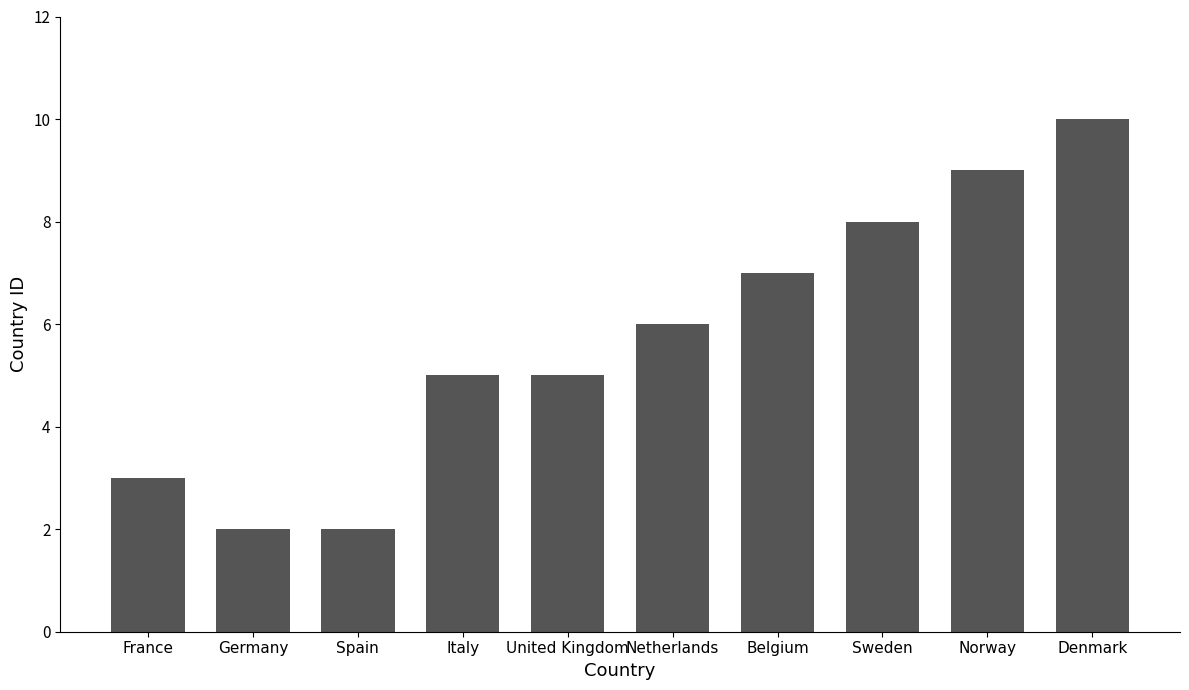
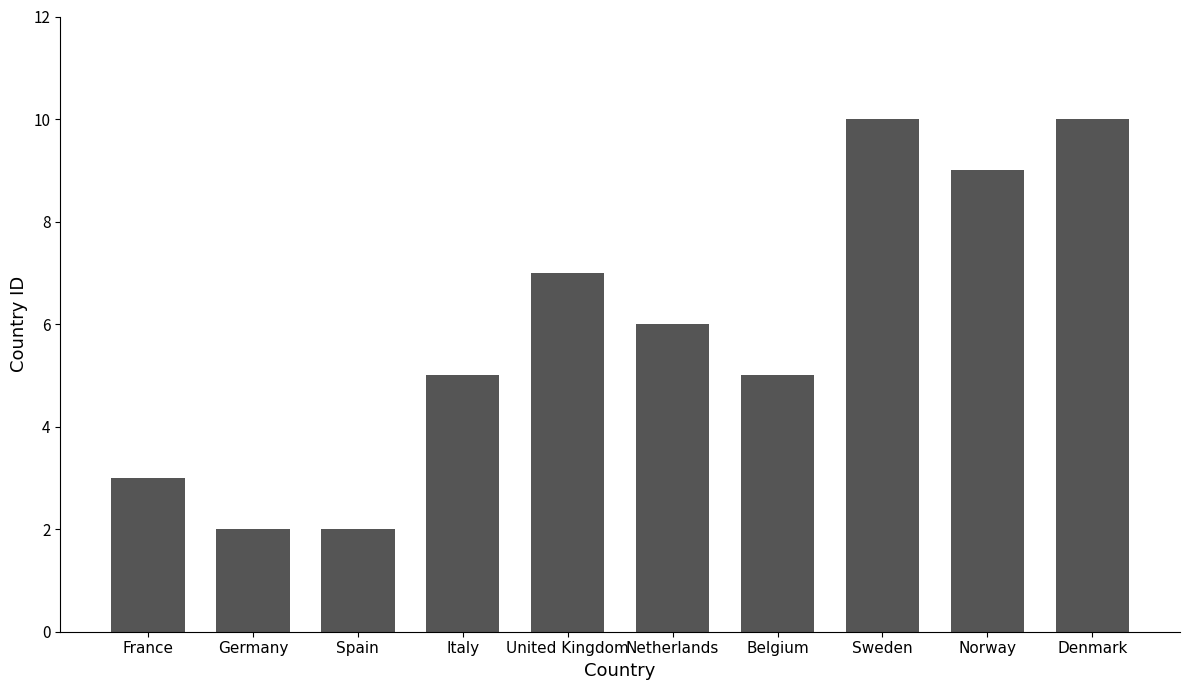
United Kingdom: 5 -> 7
Belgium: 7 -> 5
Sweden: 8 -> 10
